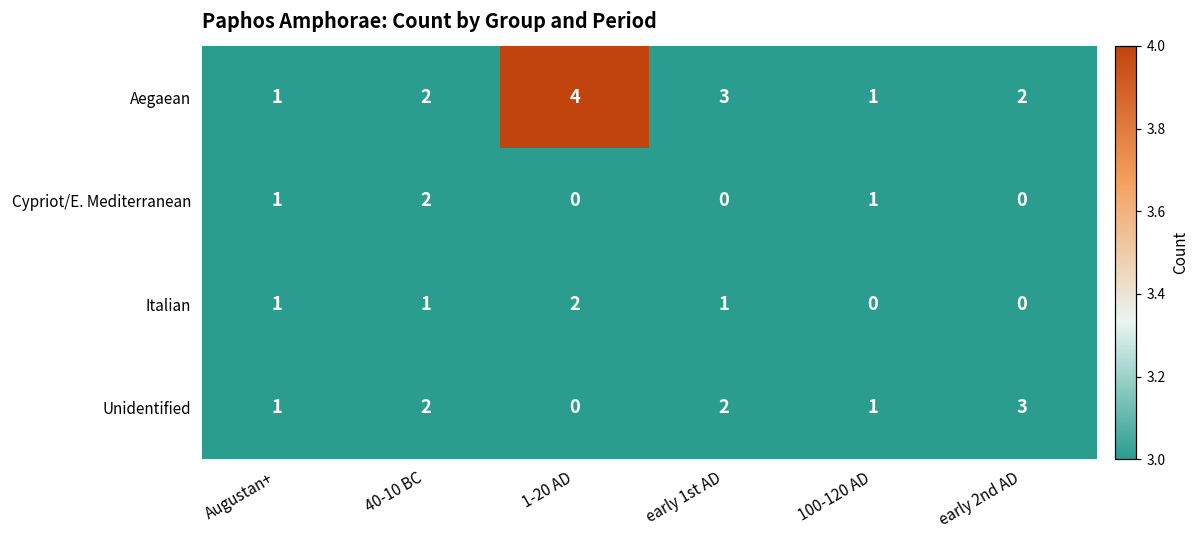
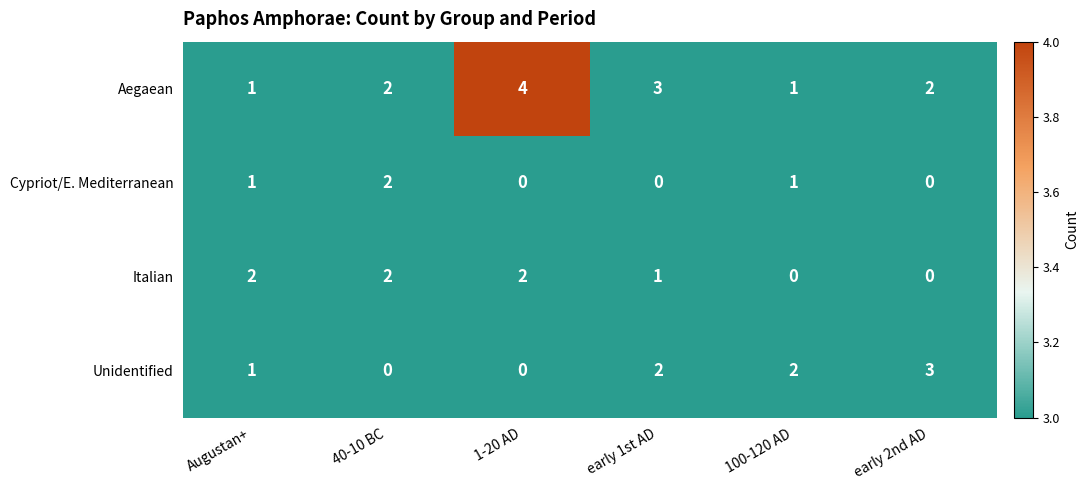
Italian, Augustan+: 1 -> 2
Italian, 40-10 BC: 1 -> 2
Unidentified, 40-10 BC: 2 -> 0
Unidentified, 100-120 AD: 1 -> 2
